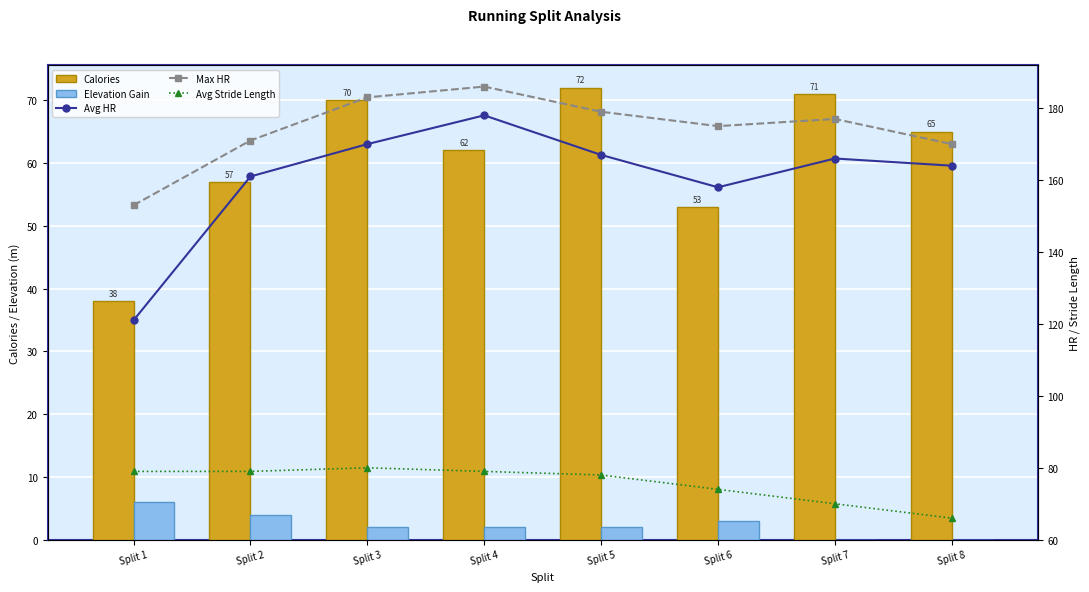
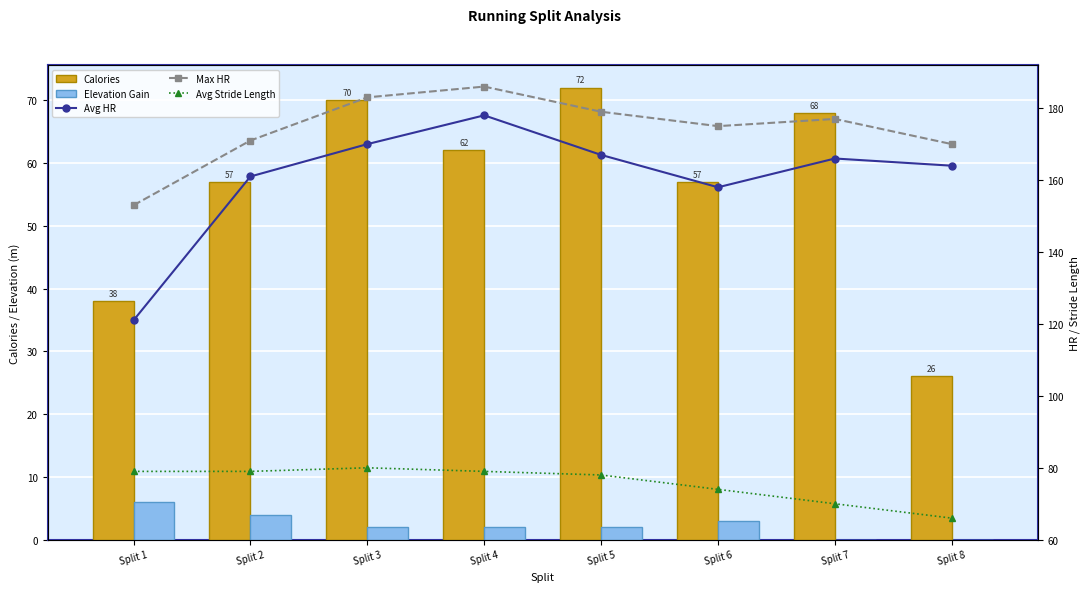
Calories, Split 6: 53 -> 57
Calories, Split 7: 71 -> 68
Calories, Split 8: 65 -> 26
